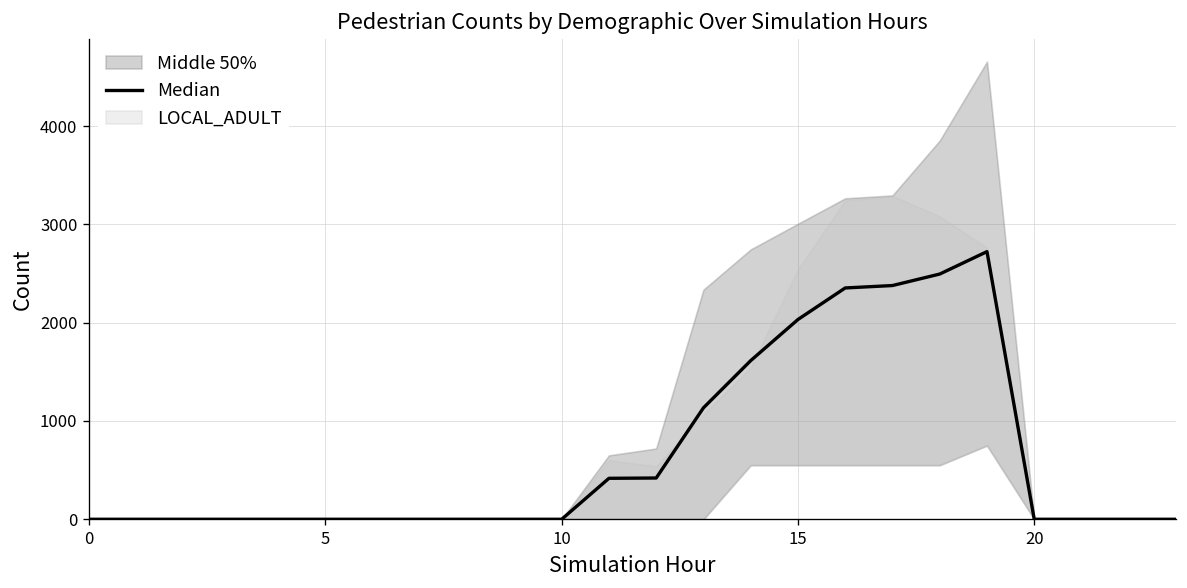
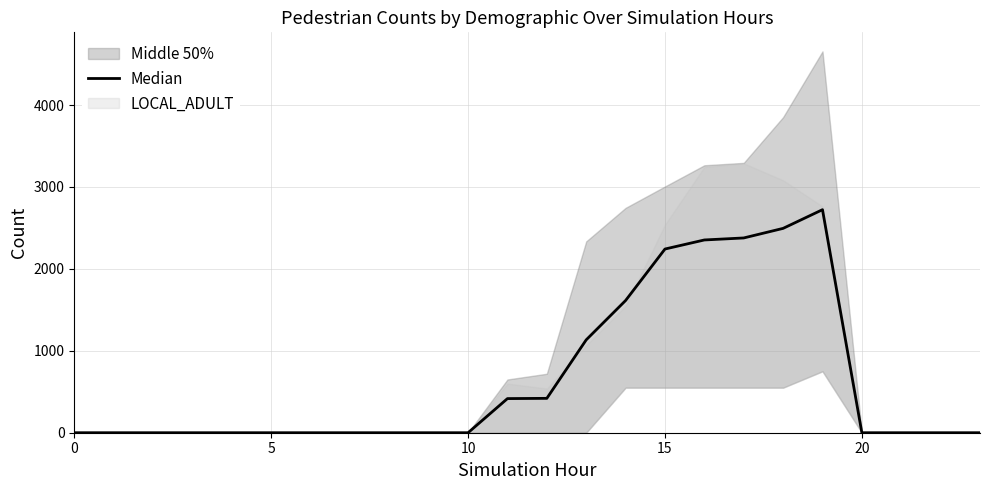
Median, 15: 2000 -> 2200
